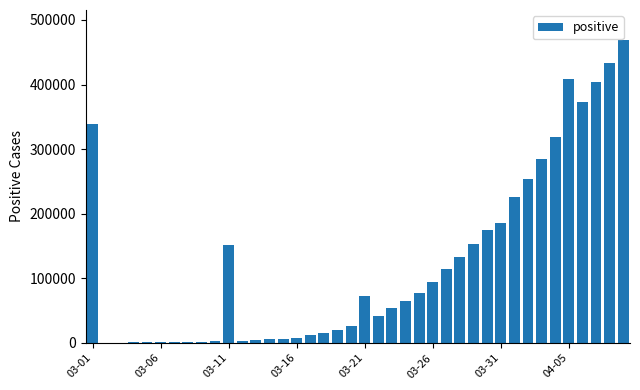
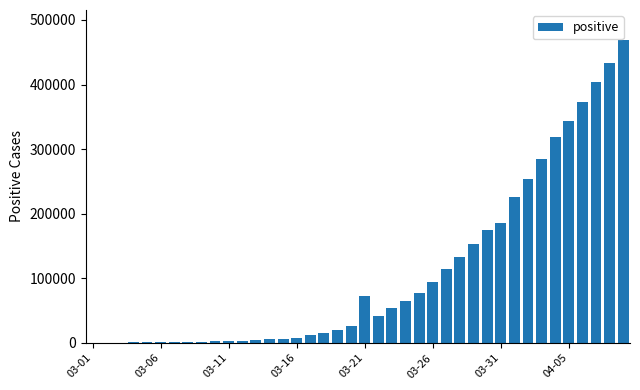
03-01: 340000 -> 0
03-11: 150000 -> 0
04-05: 410000 -> 340000
